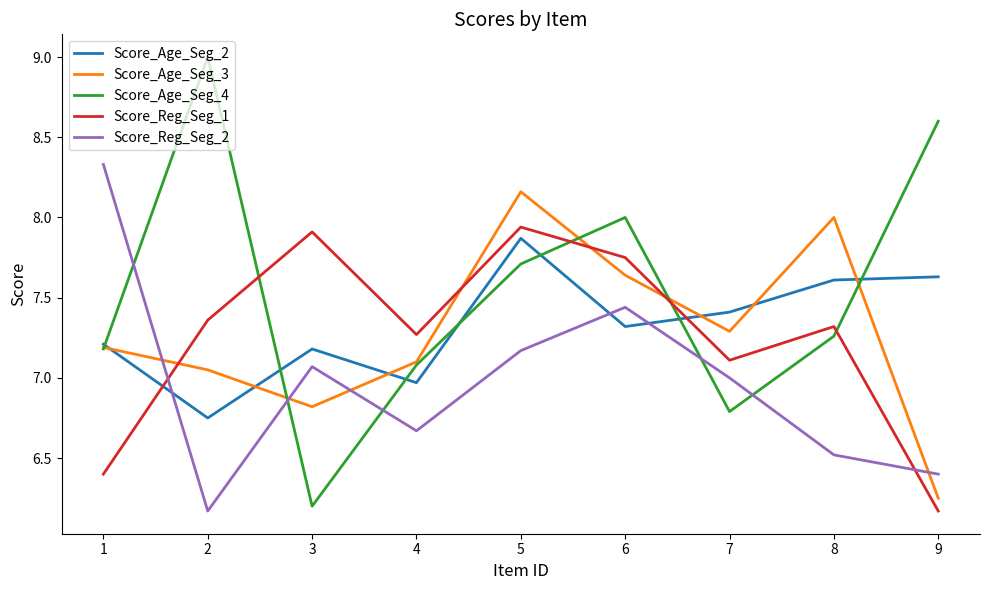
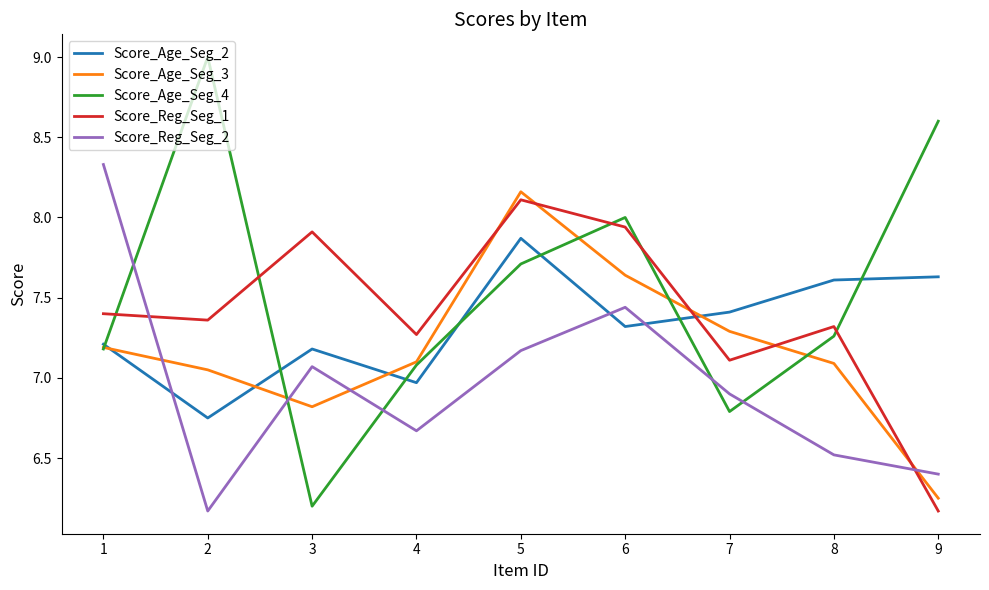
Score_Reg_Seg_1, 1: 6.4 -> 7.4
Score_Reg_Seg_1, 5: 7.94 -> 8.11
Score_Reg_Seg_1, 6: 7.75 -> 7.94
Score_Reg_Seg_2, 7: 7.0 -> 6.9
Score_Age_Seg_3, 8: 8.00 -> 7.09
